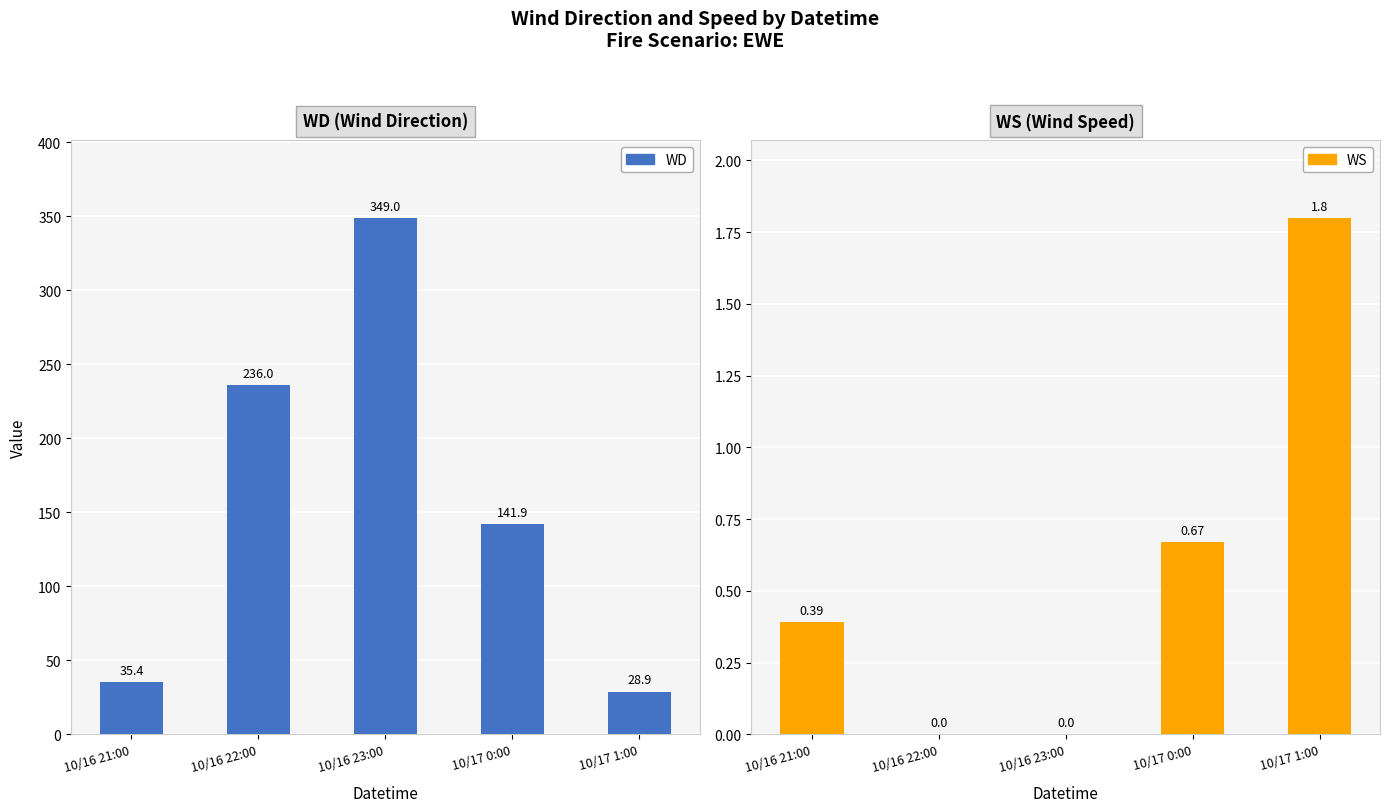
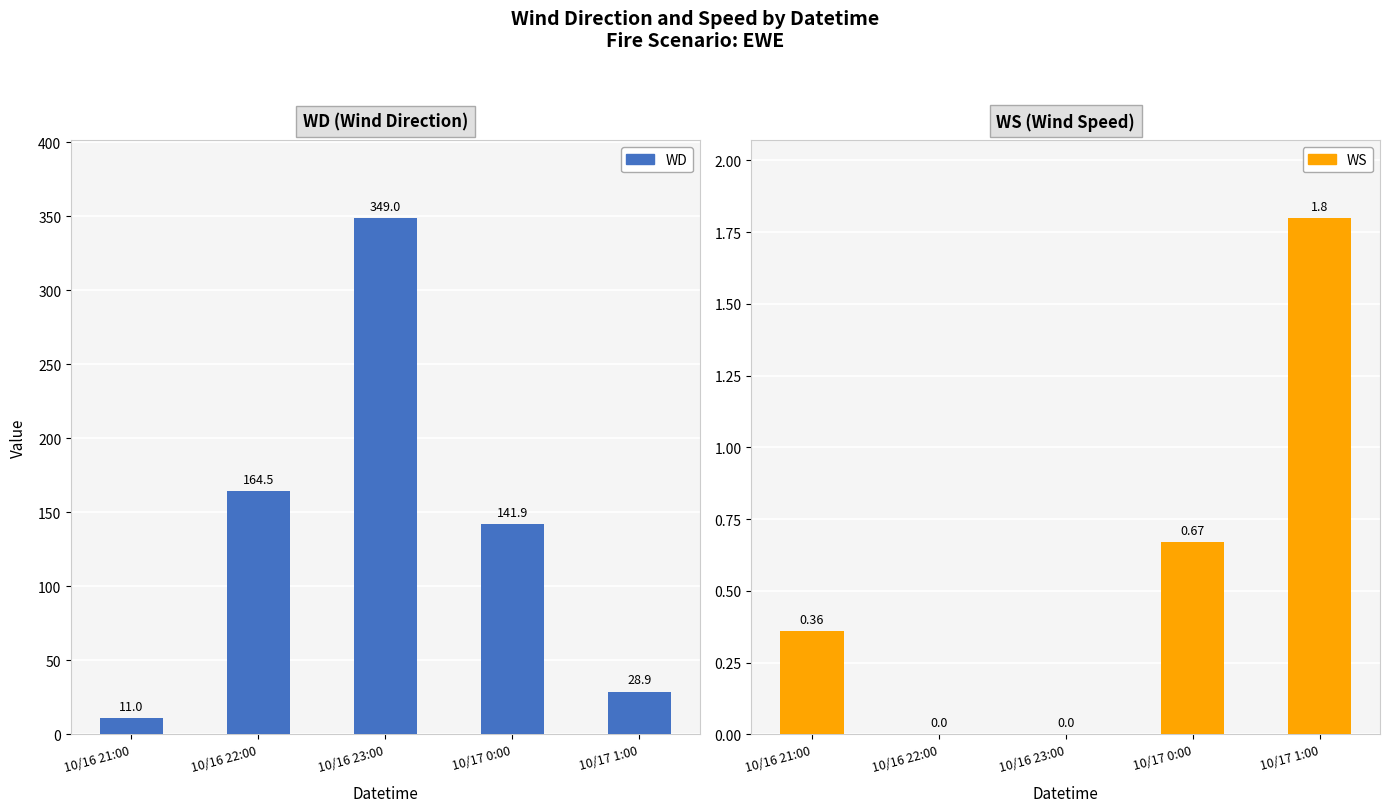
WD (Wind Direction), 10/16 21:00: 35.4 -> 11.0
WD (Wind Direction), 10/16 22:00: 236.0 -> 164.5
WS (Wind Speed), 10/16 21:00: 0.39 -> 0.36
